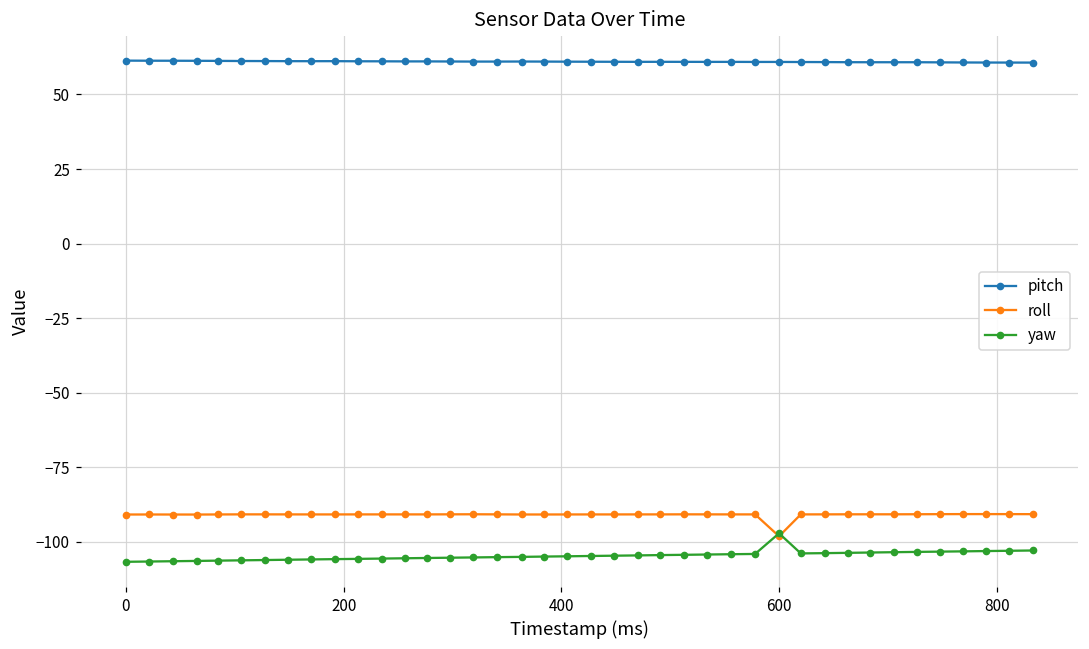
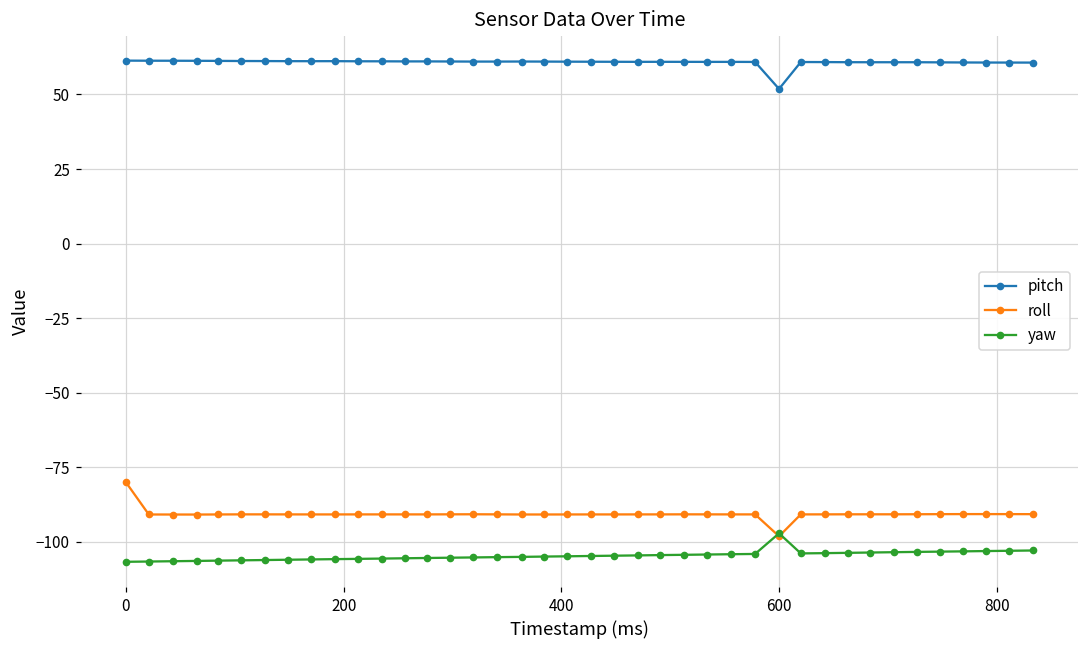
roll, 0: -91 -> -80
pitch, 600: 61 -> 52
